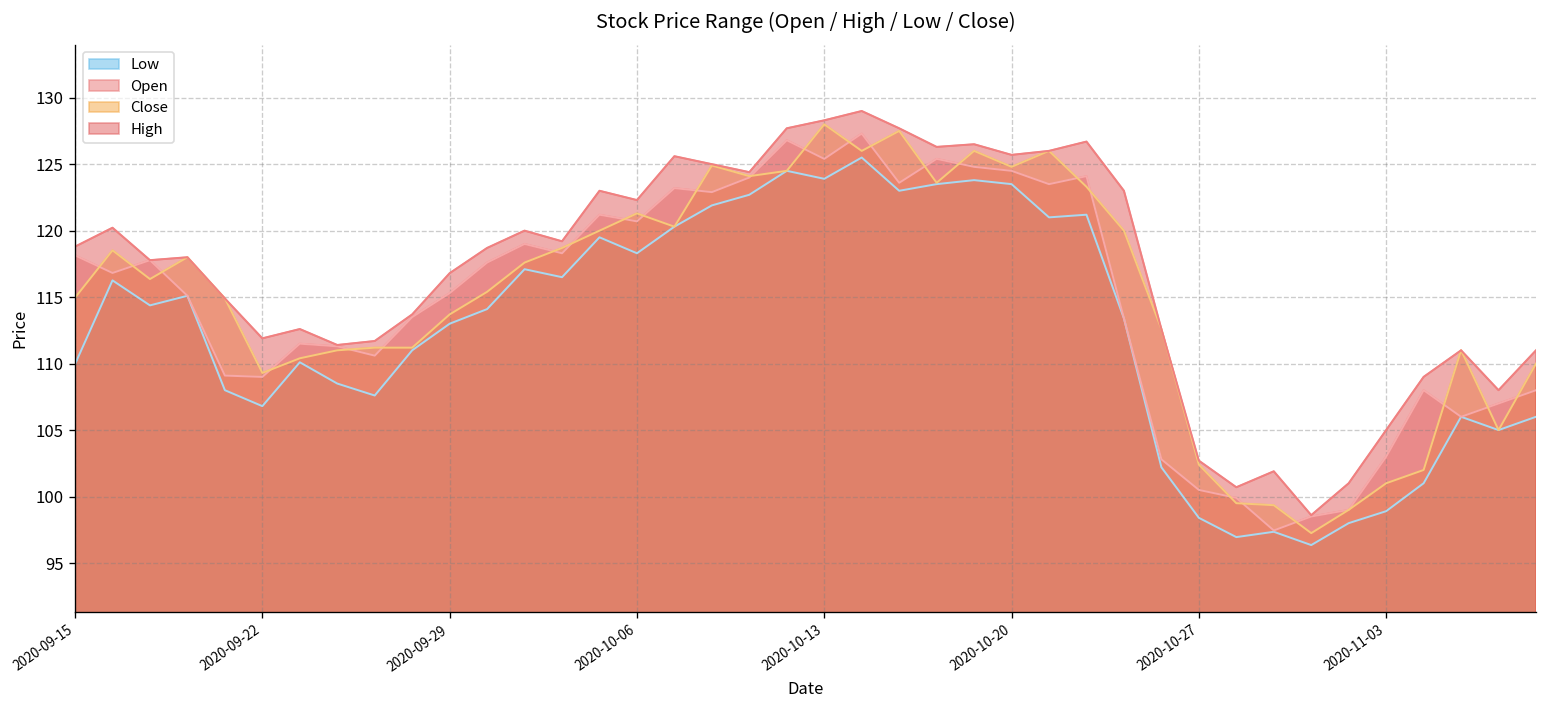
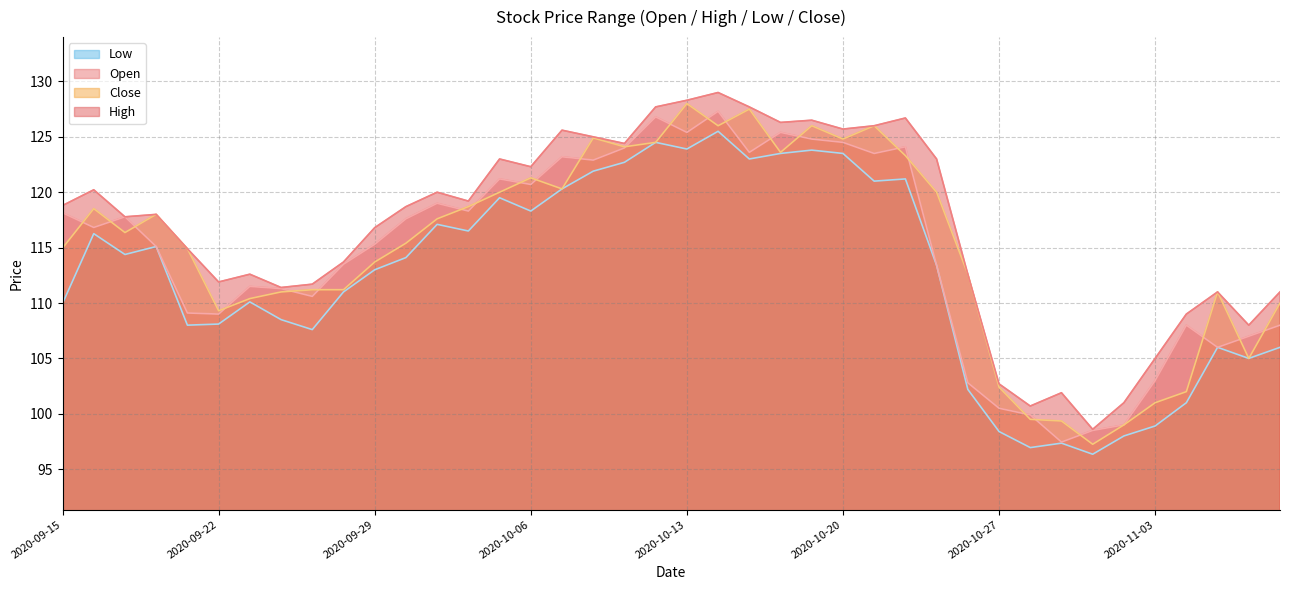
Low, 2020-09-22: 106.8 -> 108.1
